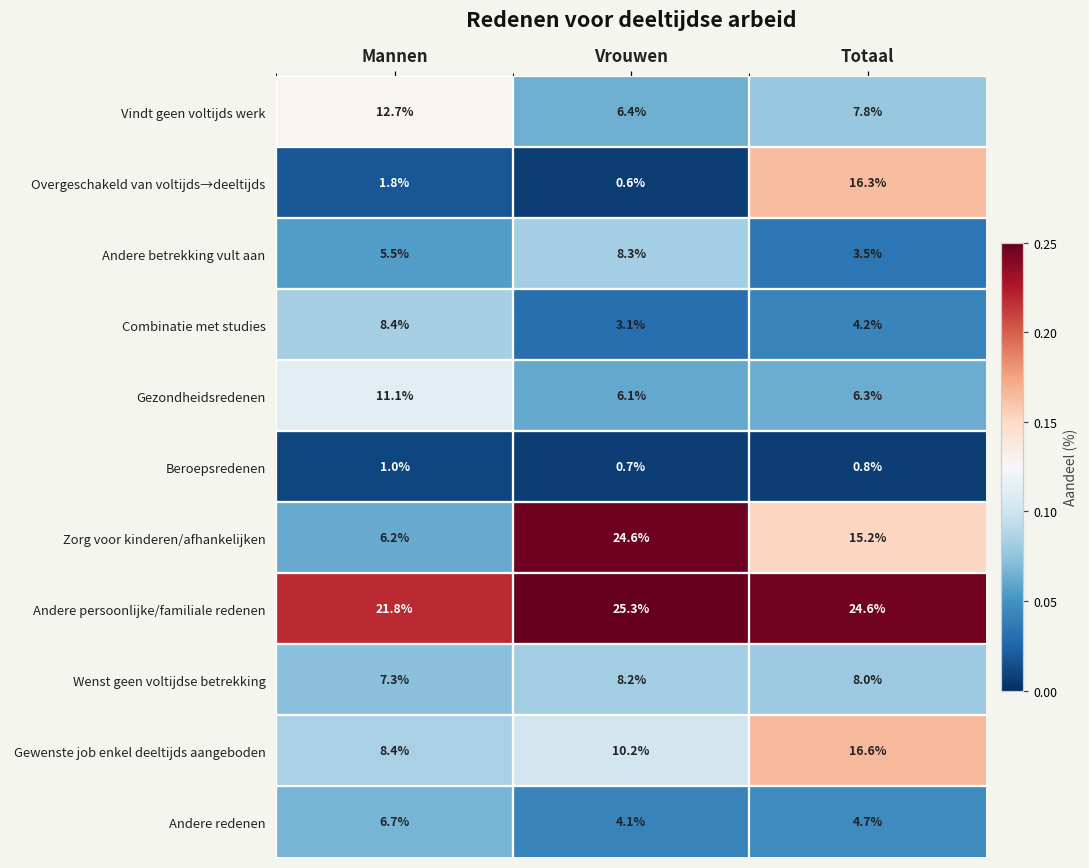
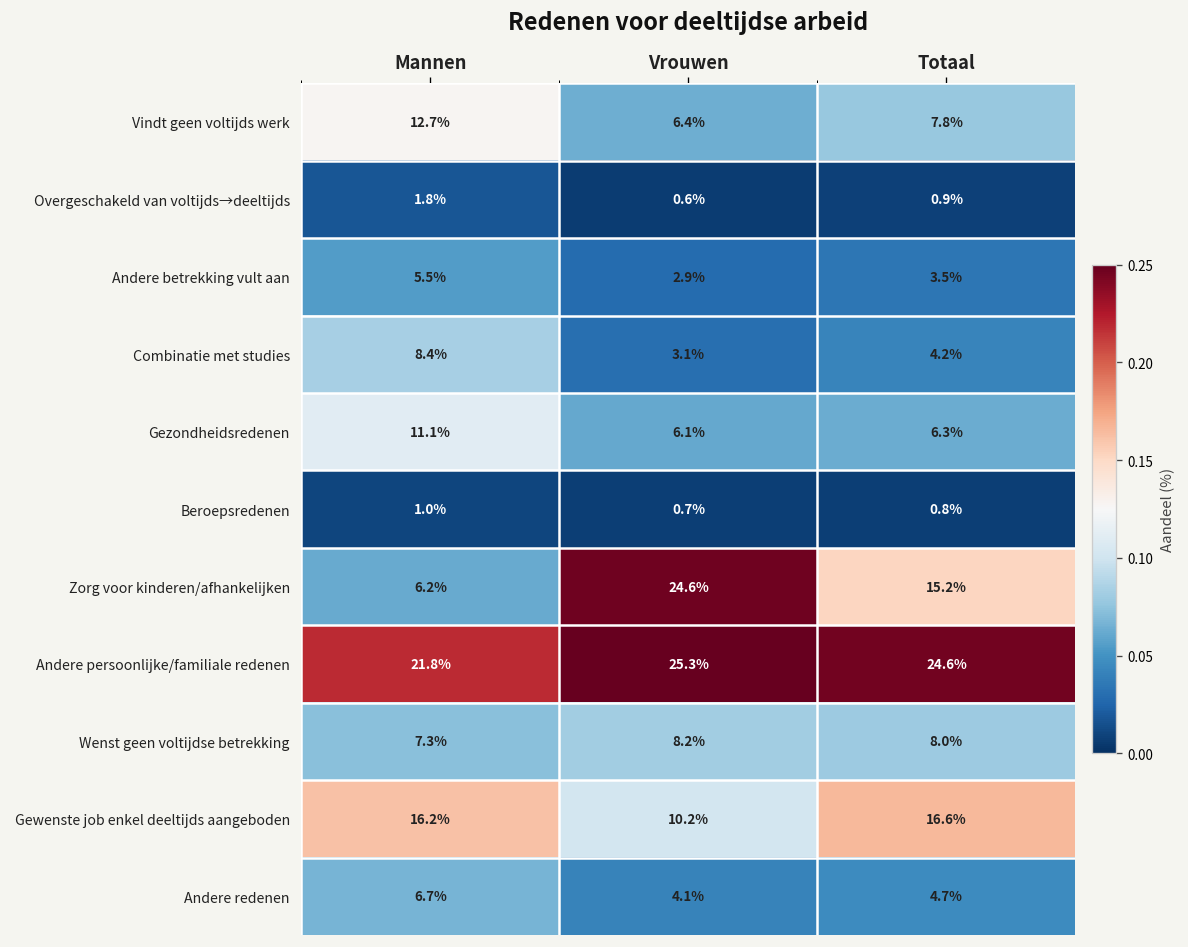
Overgeschakeld van voltijds→deeltijds, Totaal: 16.3% -> 0.9%
Andere betrekking vult aan, Vrouwen: 8.3% -> 2.9%
Gewenste job enkel deeltijds aangeboden, Mannen: 8.4% -> 16.2%
